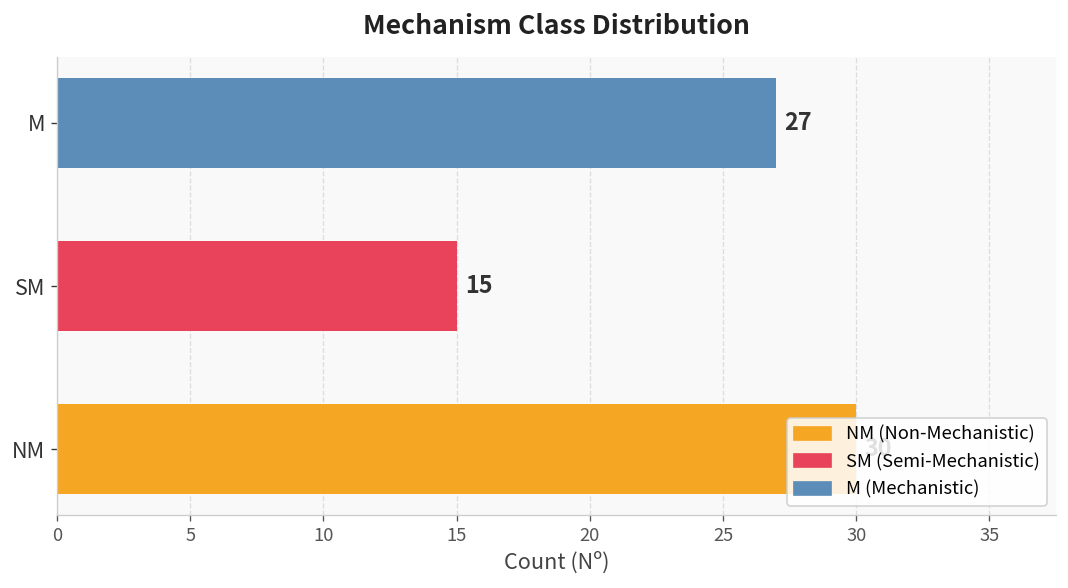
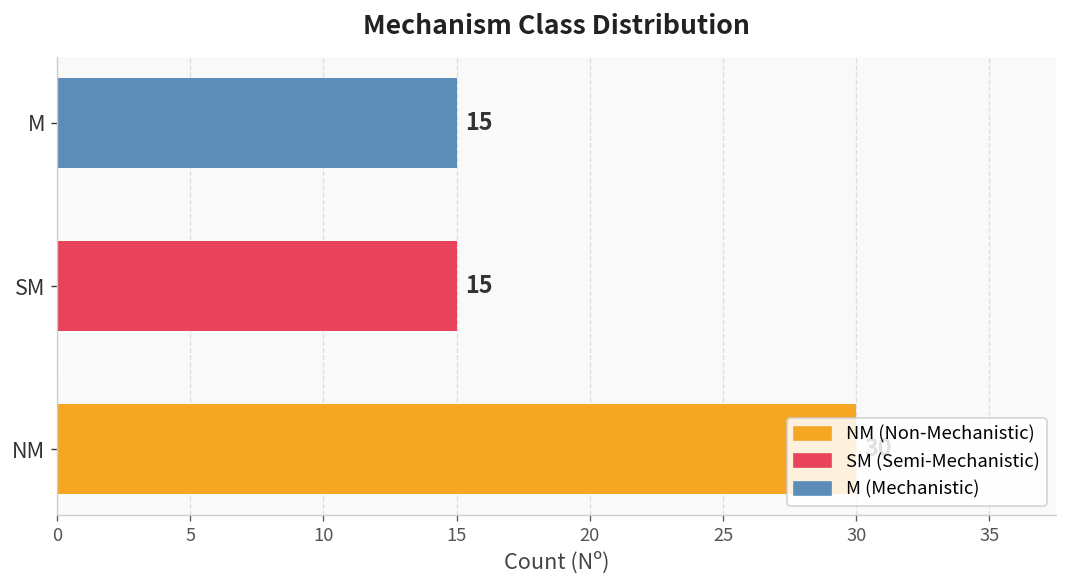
M: 27 -> 15
